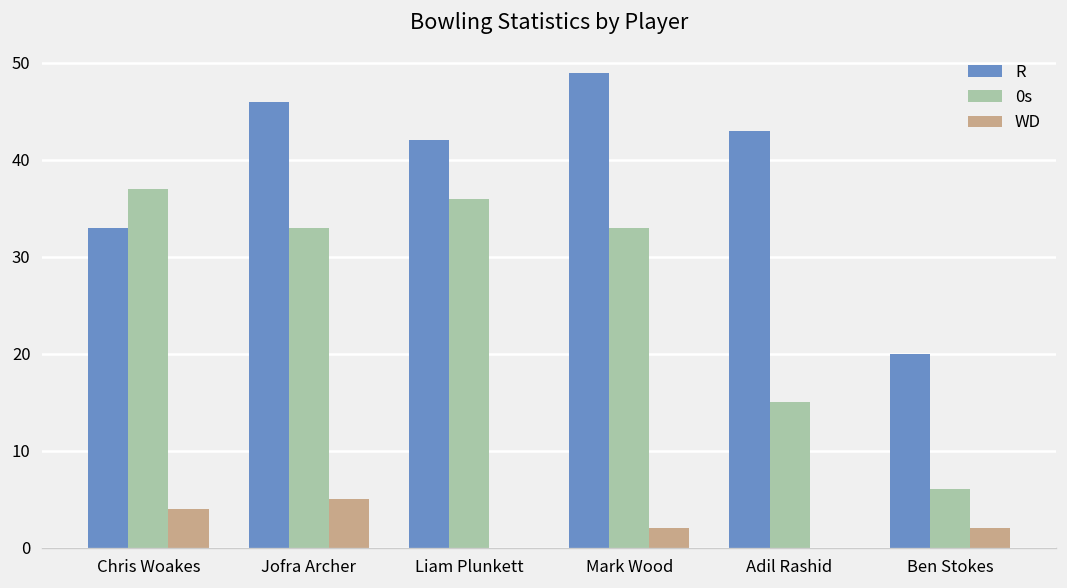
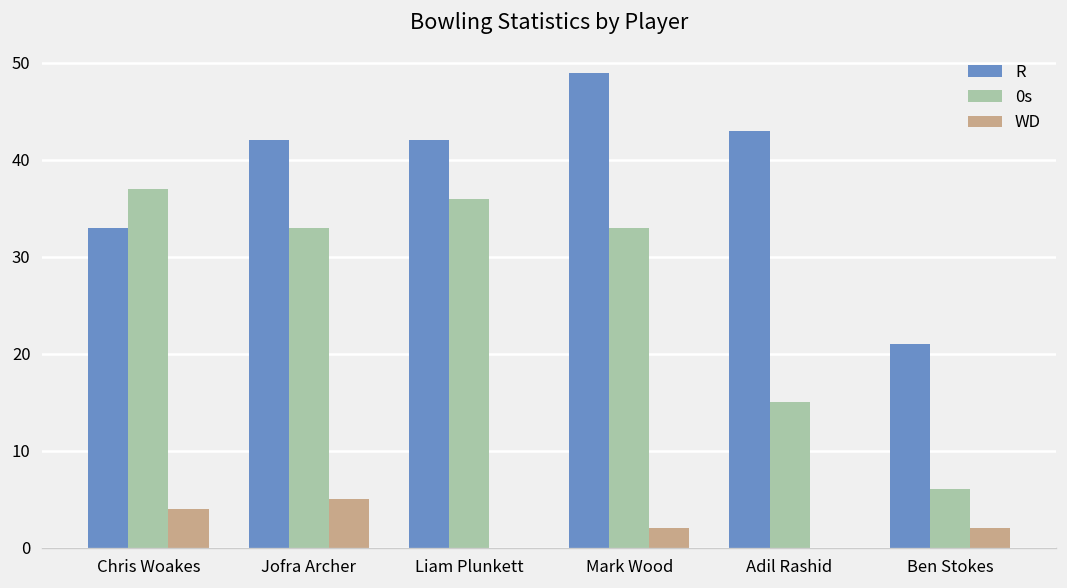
R, Jofra Archer: 46 -> 42
R, Ben Stokes: 20 -> 21
